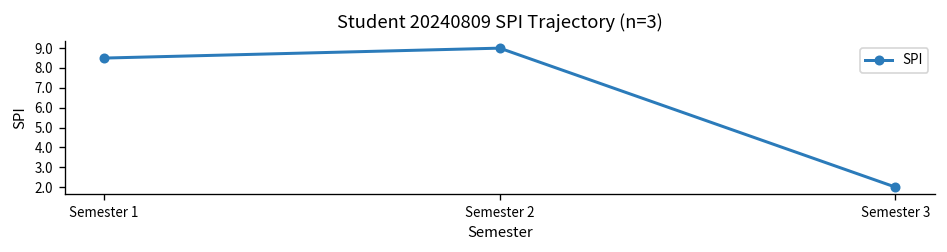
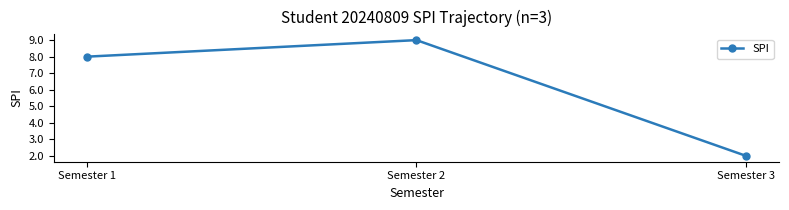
Semester 1: 8.5 -> 8.0
